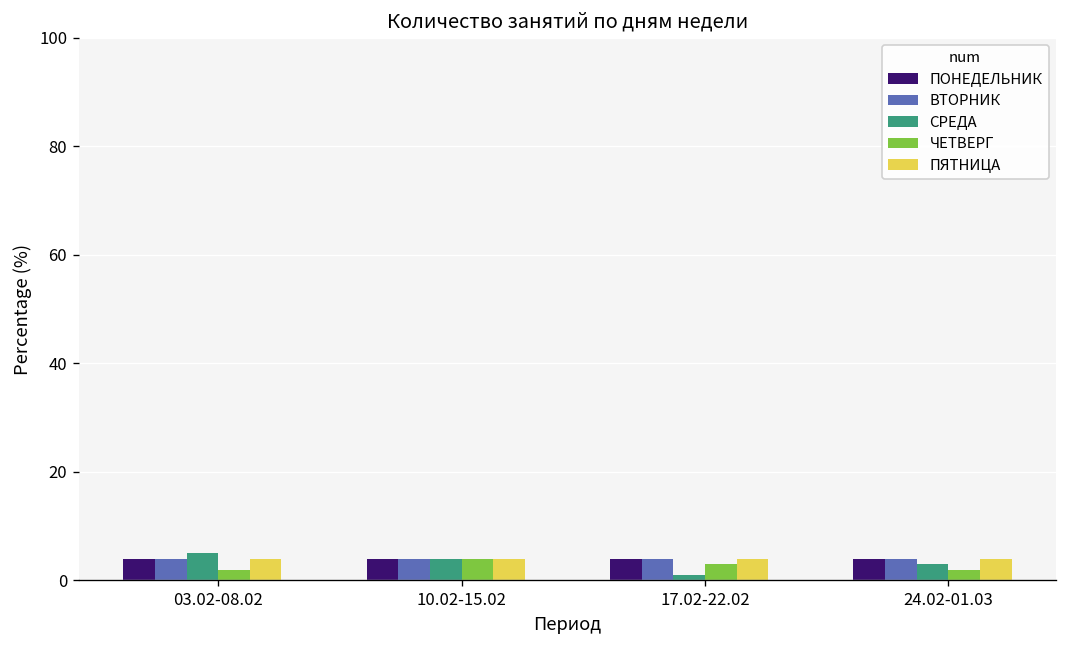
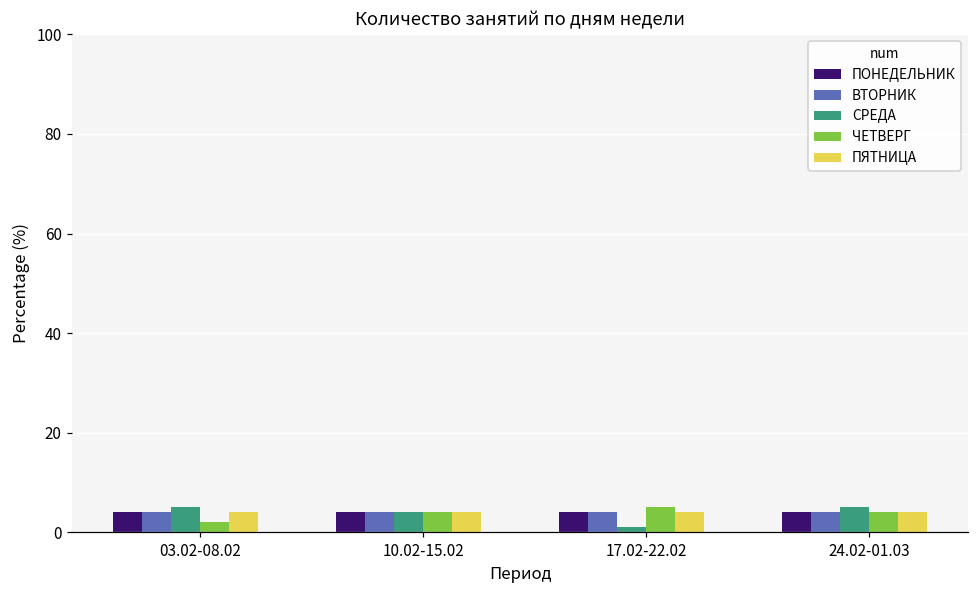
ЧЕТВЕРГ, 17.02-22.02: 3 -> 5
СРЕДА, 24.02-01.03: 3 -> 5
ЧЕТВЕРГ, 24.02-01.03: 2 -> 4
